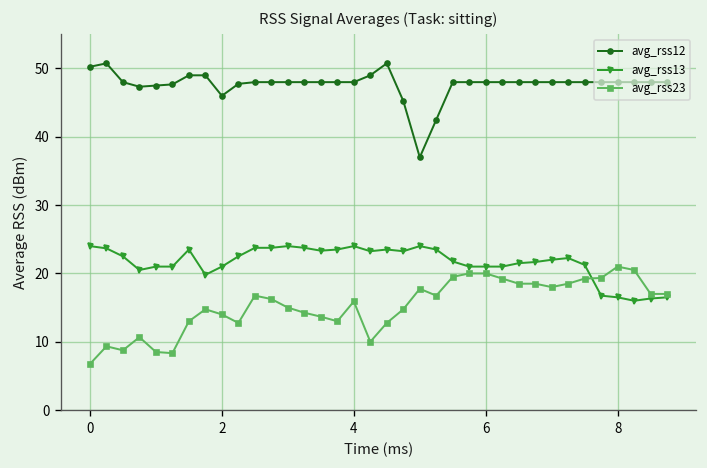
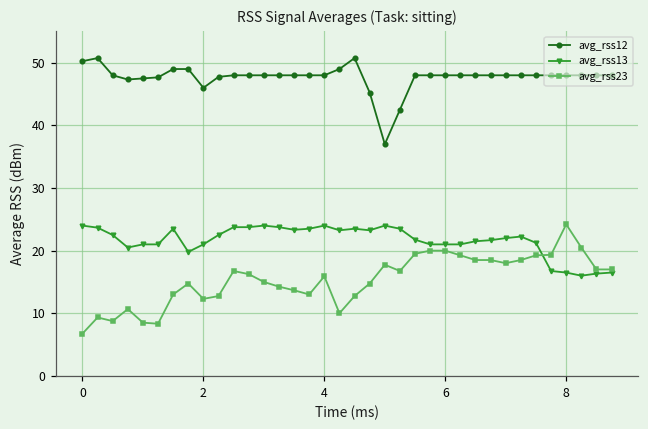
avg_rss23, 2: 14 -> 12
avg_rss23, 8: 21 -> 24
